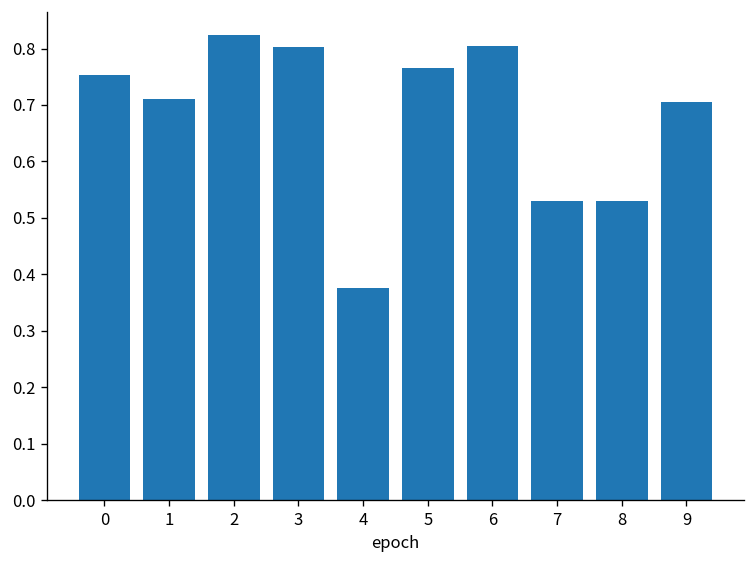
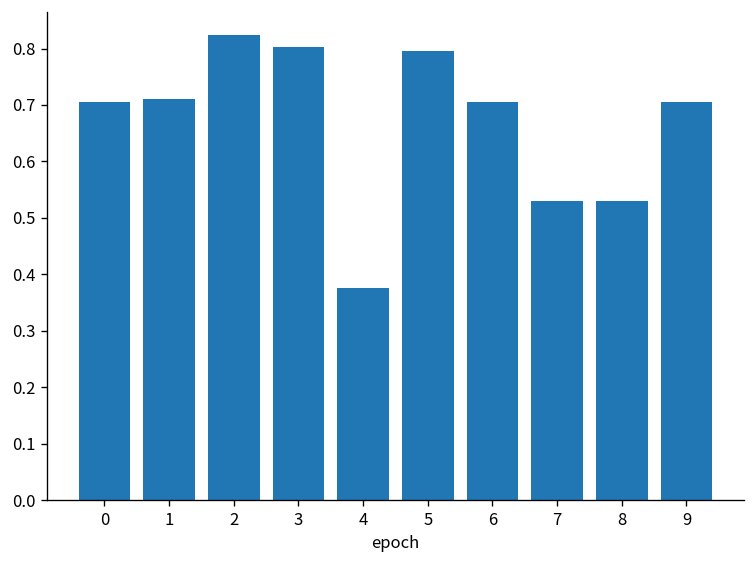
0: 0.75 -> 0.71
5: 0.76 -> 0.80
6: 0.80 -> 0.71
